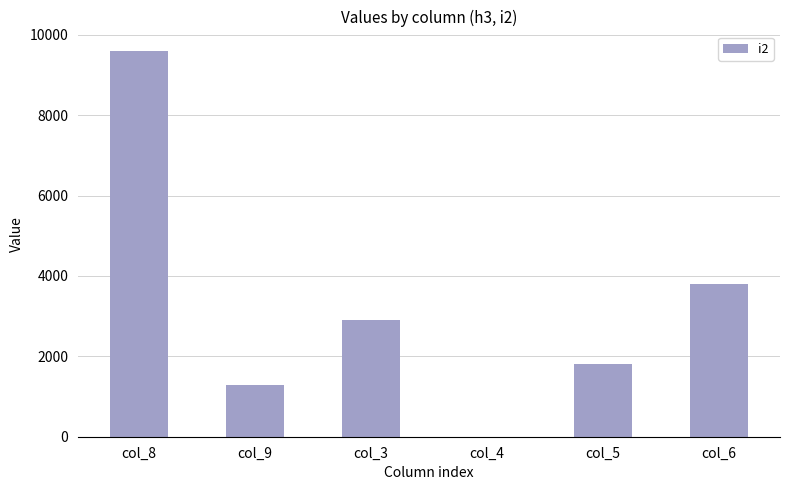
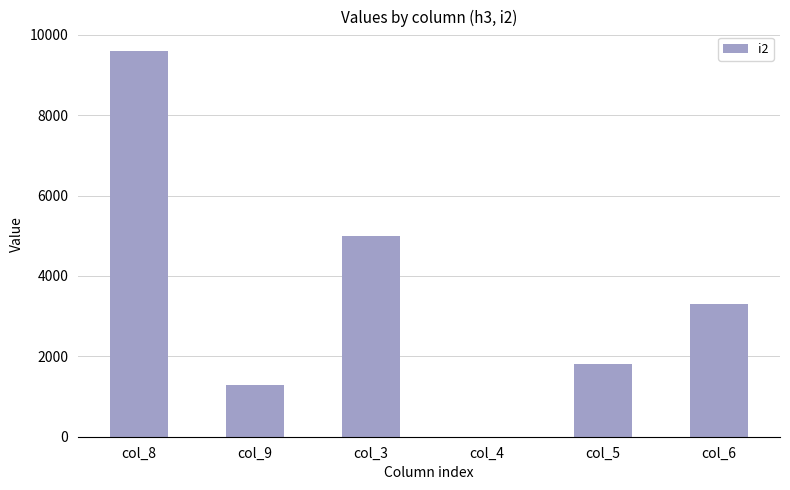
col_3: 2900 -> 5000
col_6: 3800 -> 3300
